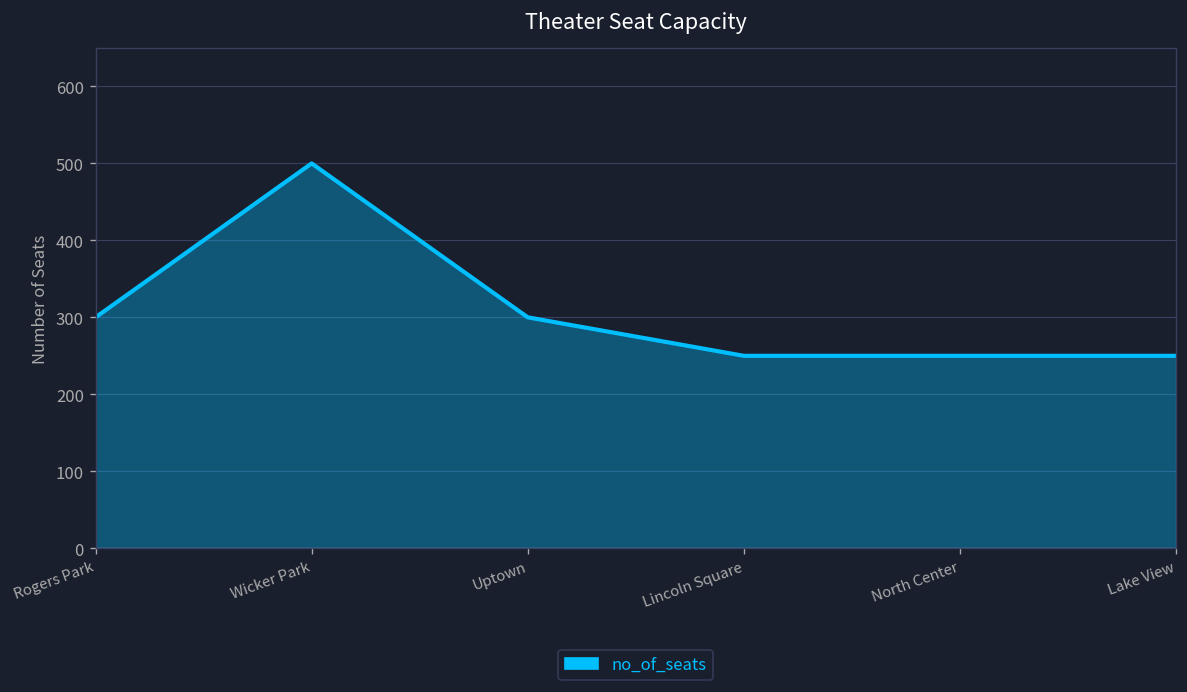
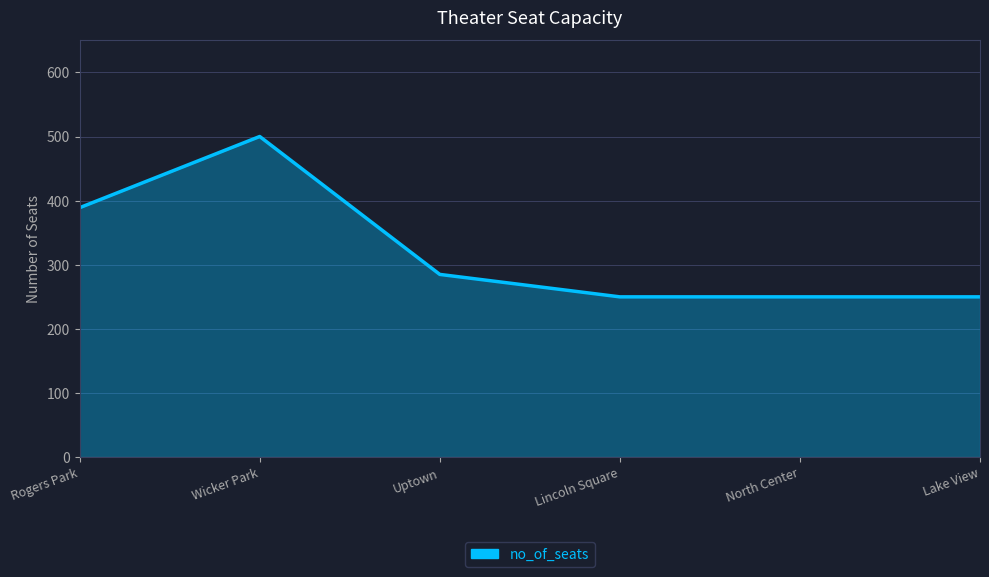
Rogers Park: 300 -> 390
Uptown: 300 -> 290
